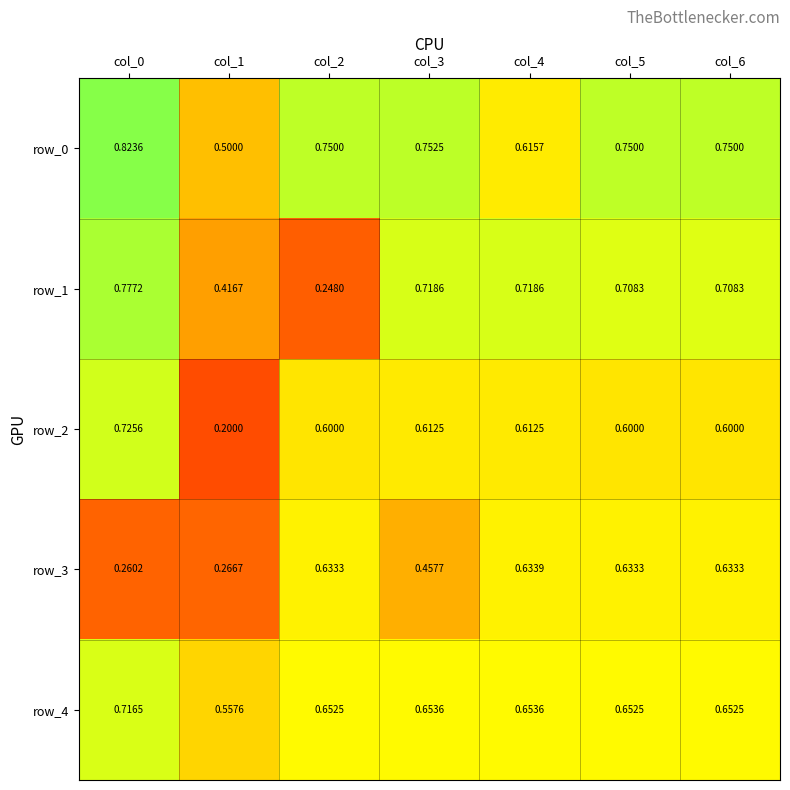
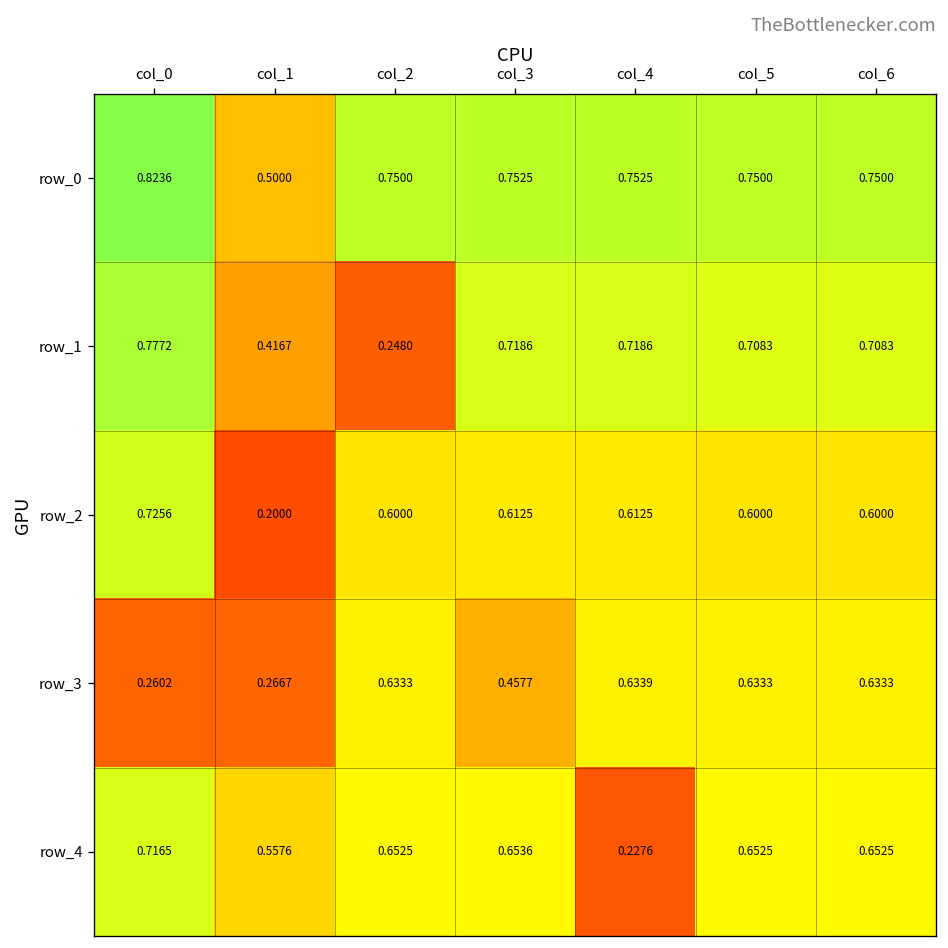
row_0, col_4: 0.6157 -> 0.7525
row_4, col_4: 0.6536 -> 0.2276
